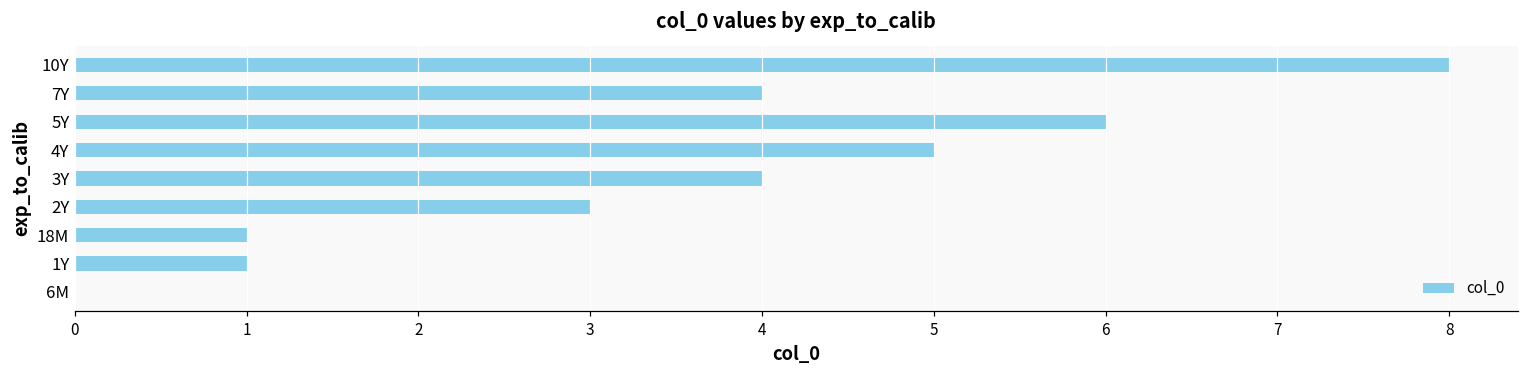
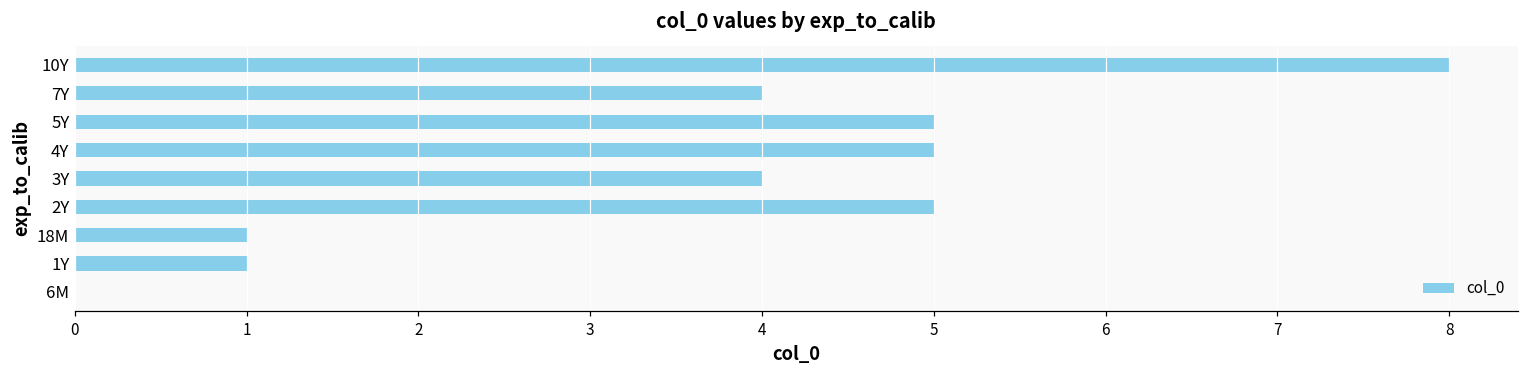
5Y: 6 -> 5
2Y: 3 -> 5
